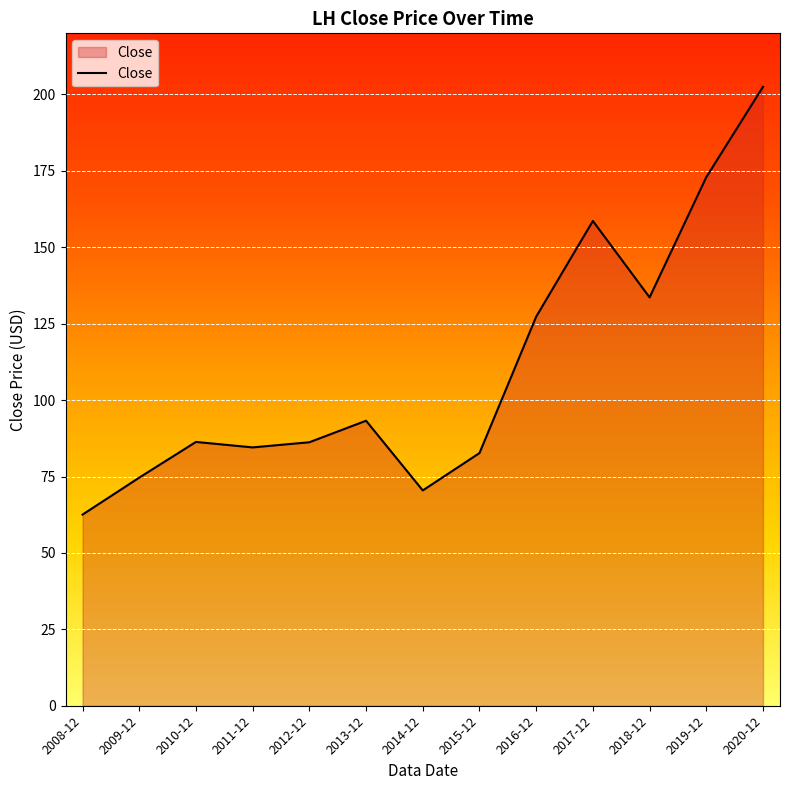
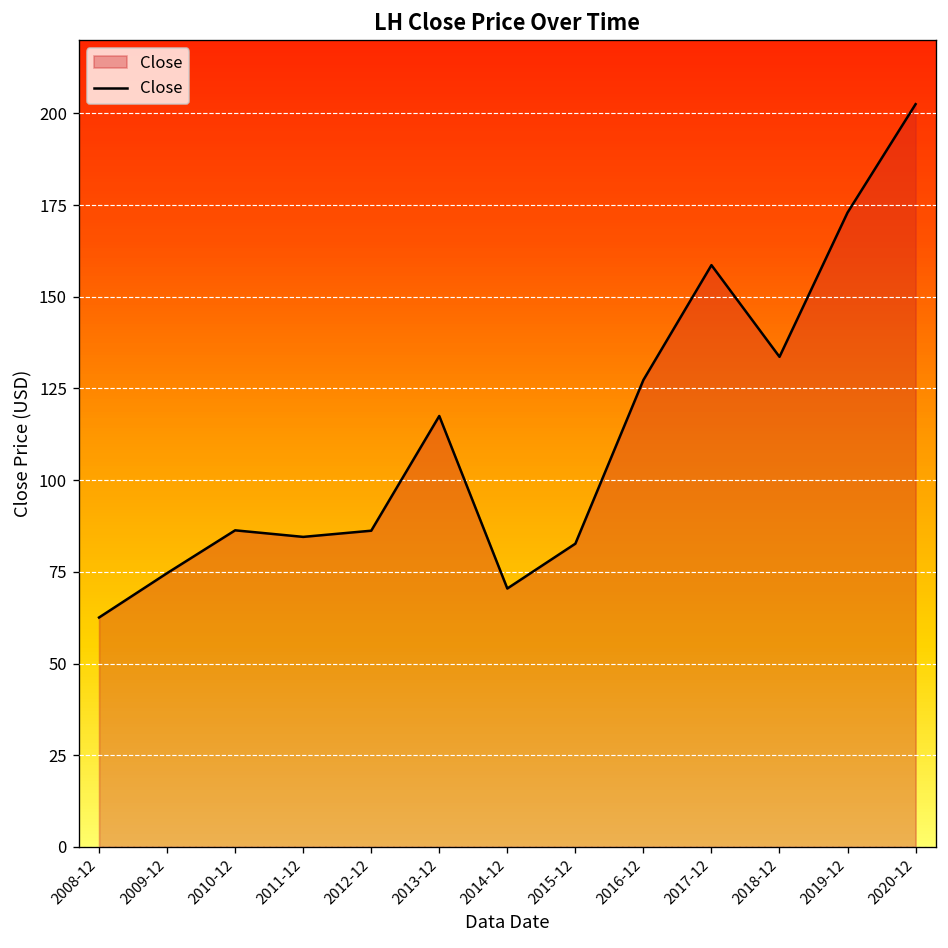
2013-12: 93 -> 117
